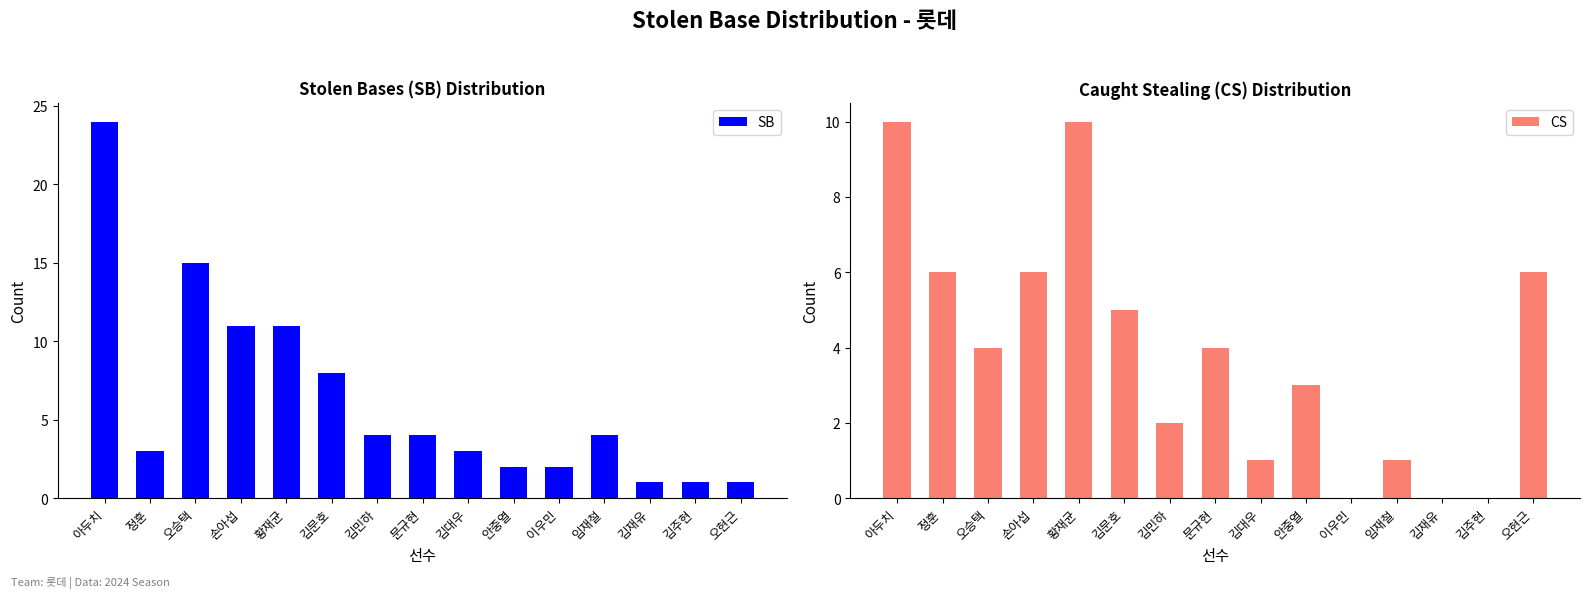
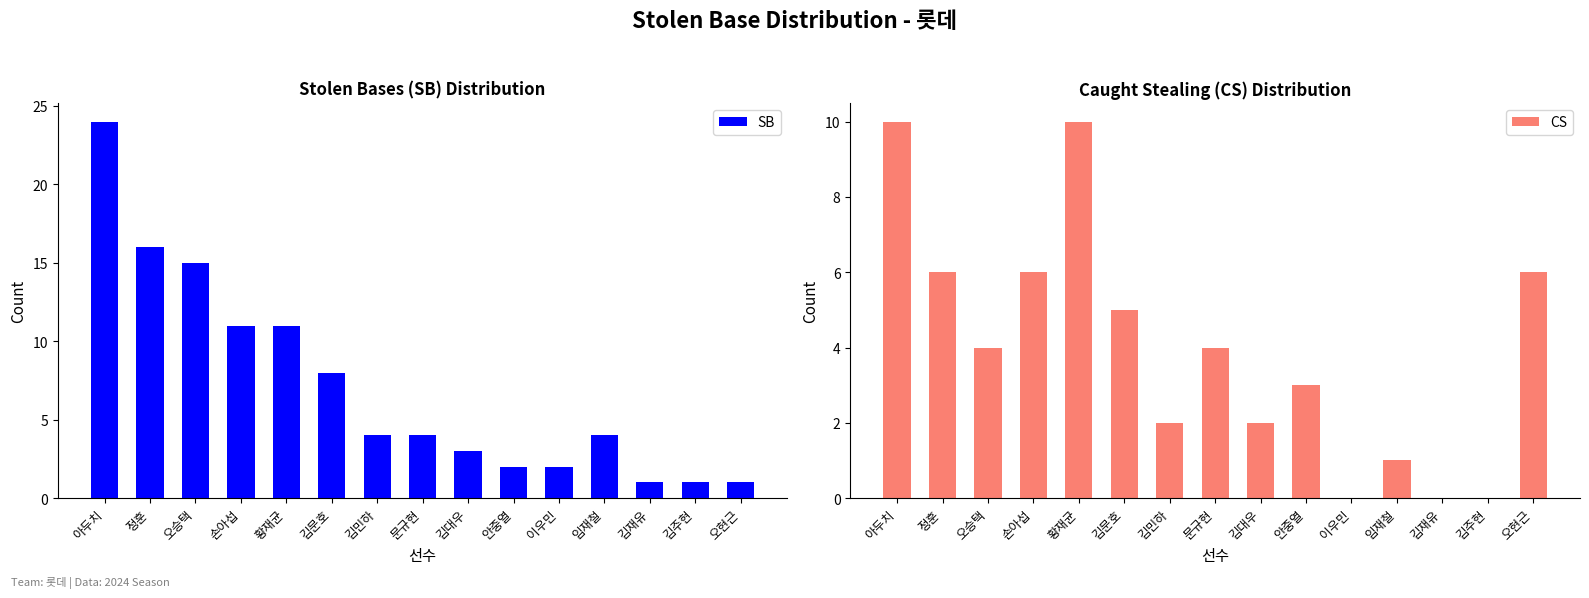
Stolen Bases (SB) Distribution, 정훈: 3 -> 16
Caught Stealing (CS) Distribution, 김대우: 1 -> 2
